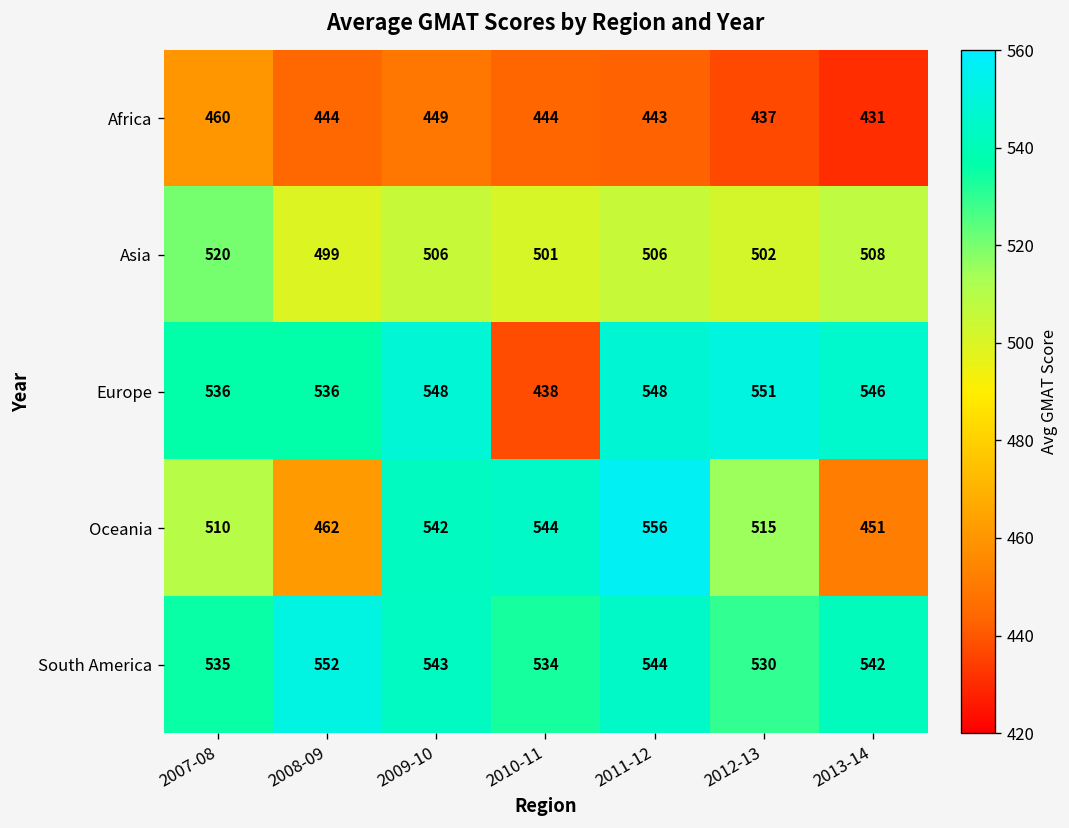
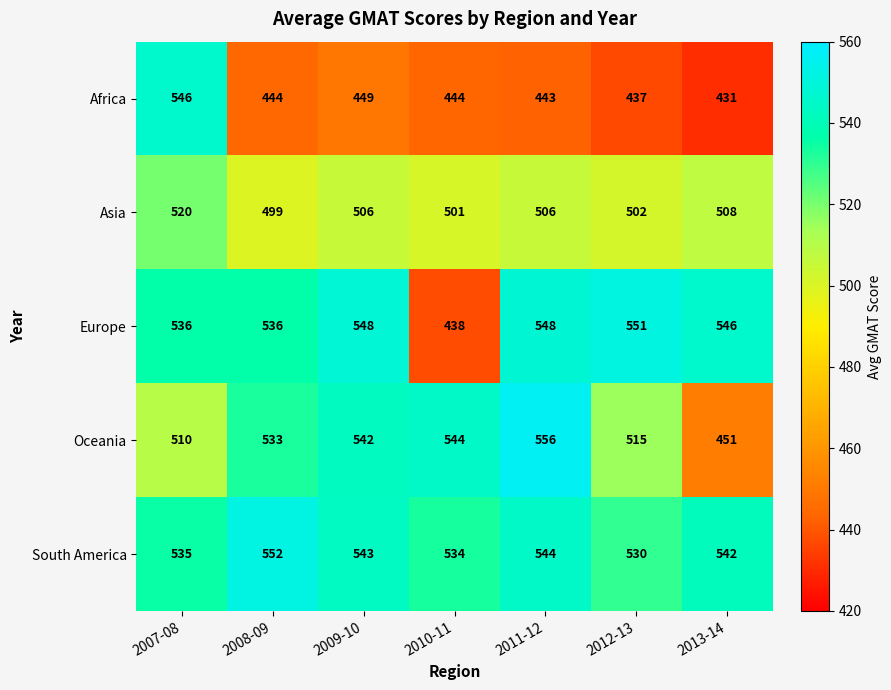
Africa, 2007-08: 460 -> 546
Oceania, 2008-09: 462 -> 533
